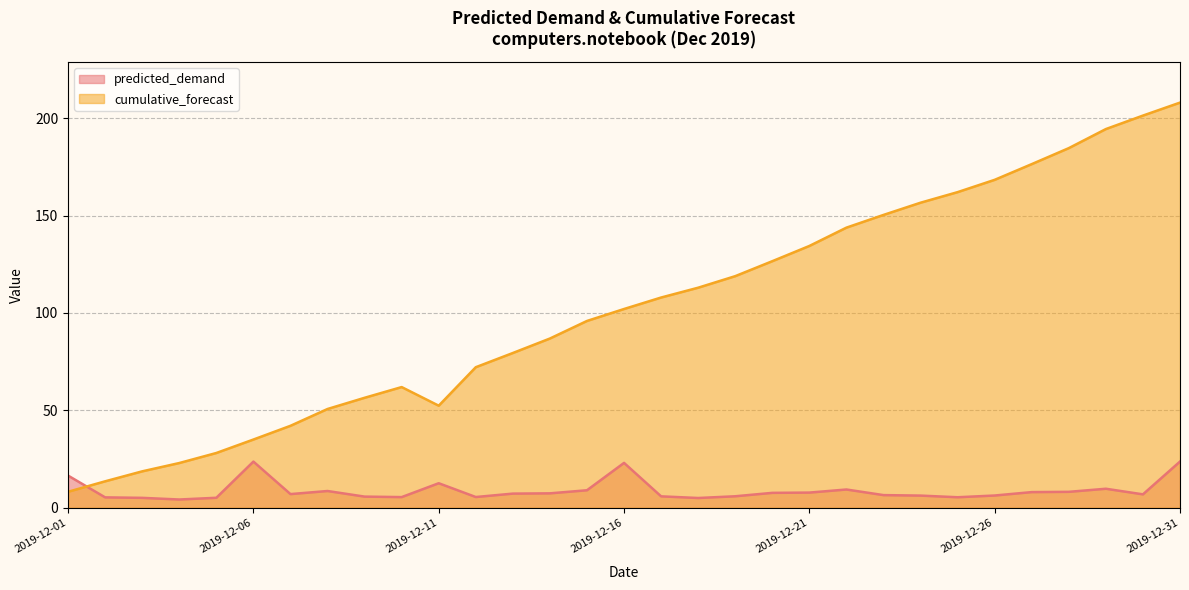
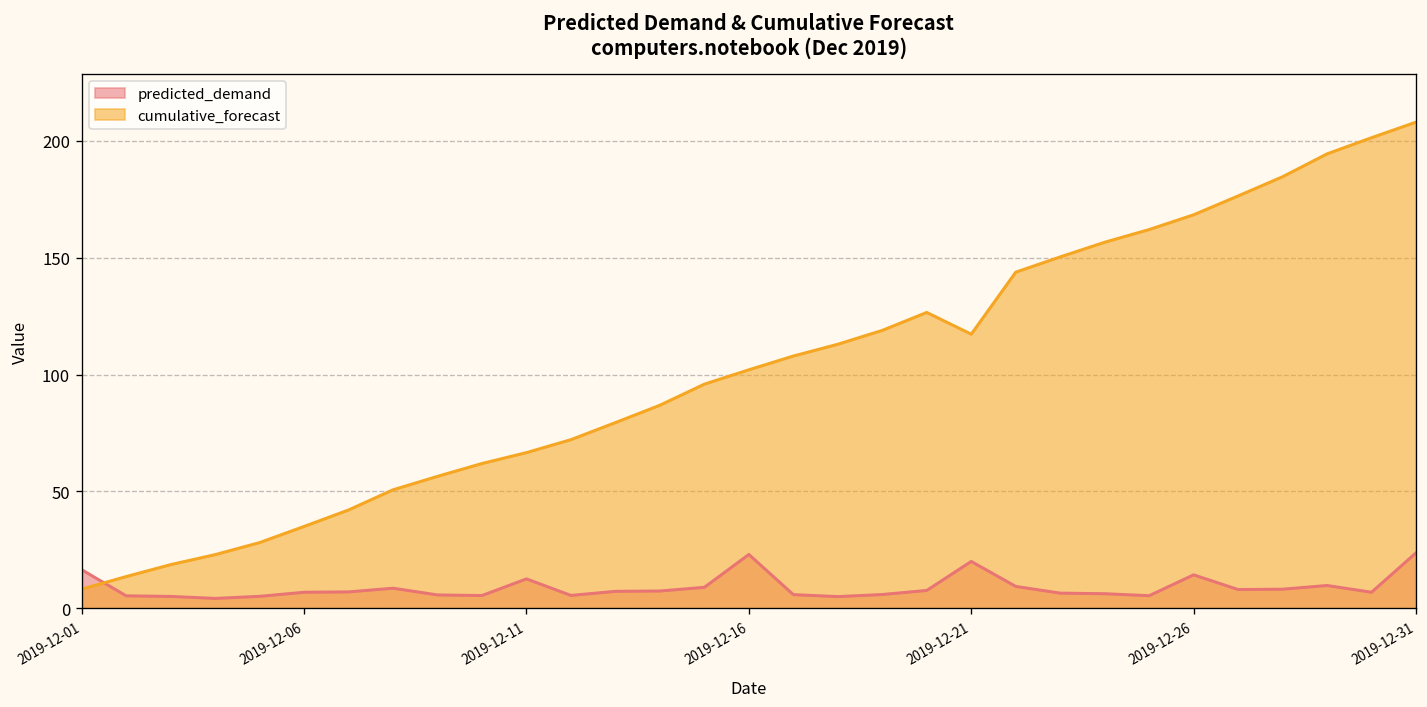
predicted_demand, 2019-12-06: 24 -> 7
cumulative_forecast, 2019-12-11: 52 -> 67
predicted_demand, 2019-12-21: 8 -> 20
cumulative_forecast, 2019-12-21: 134 -> 117
predicted_demand, 2019-12-26: 6 -> 14
